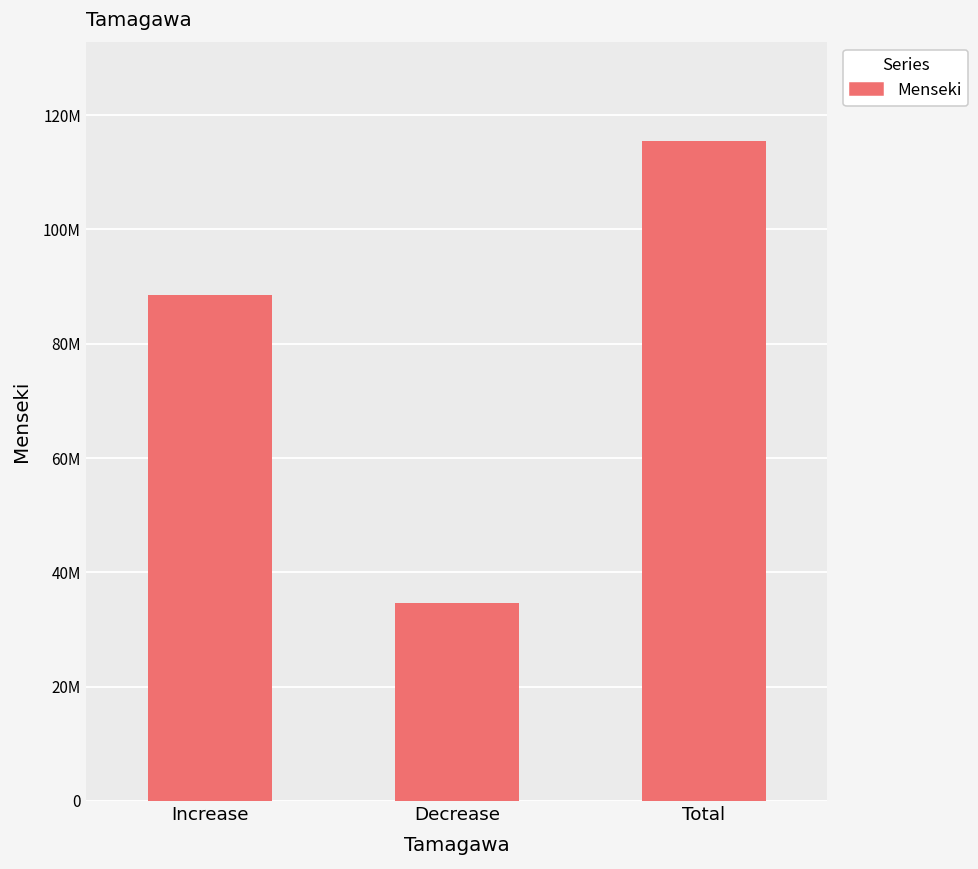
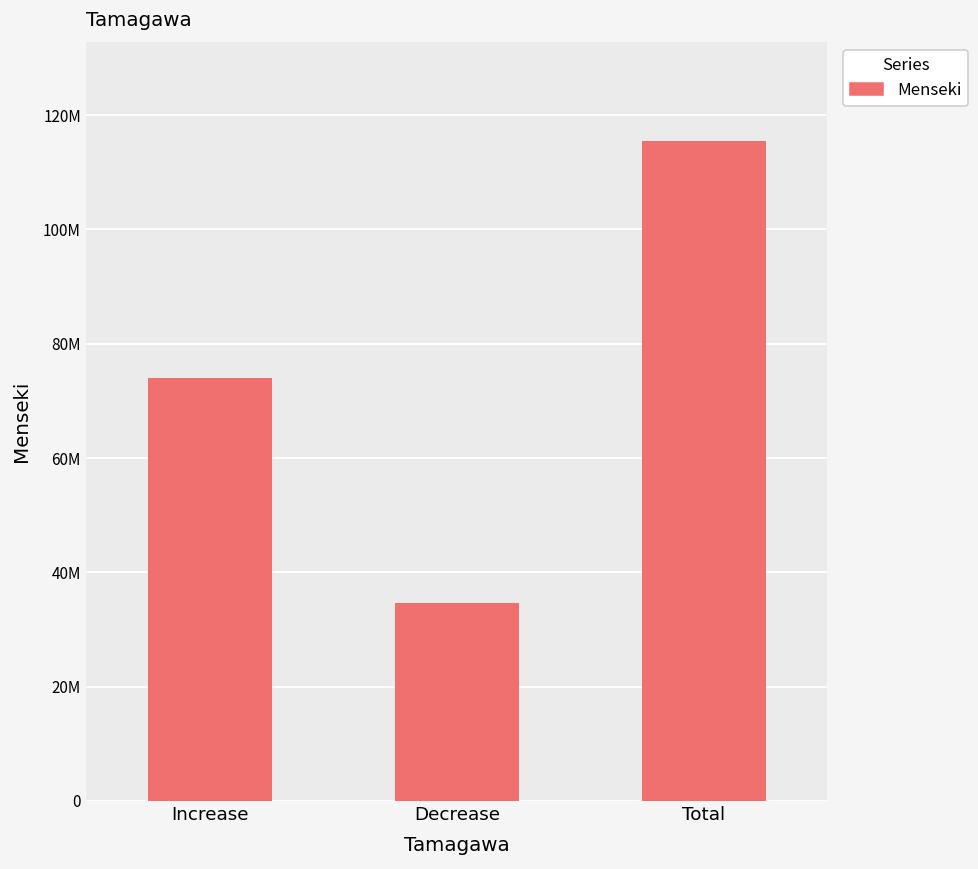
Increase: 89000000 -> 74000000
